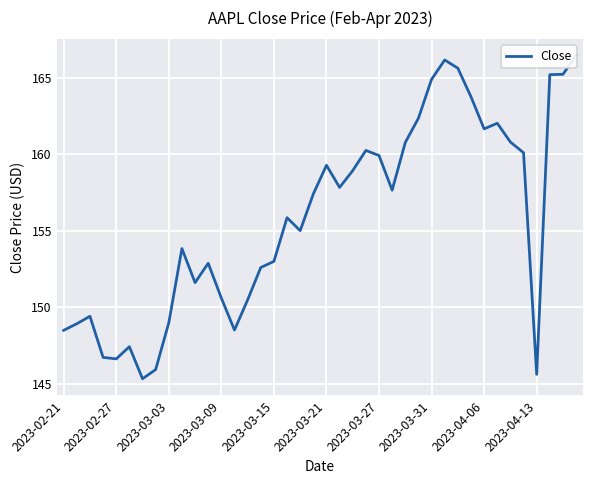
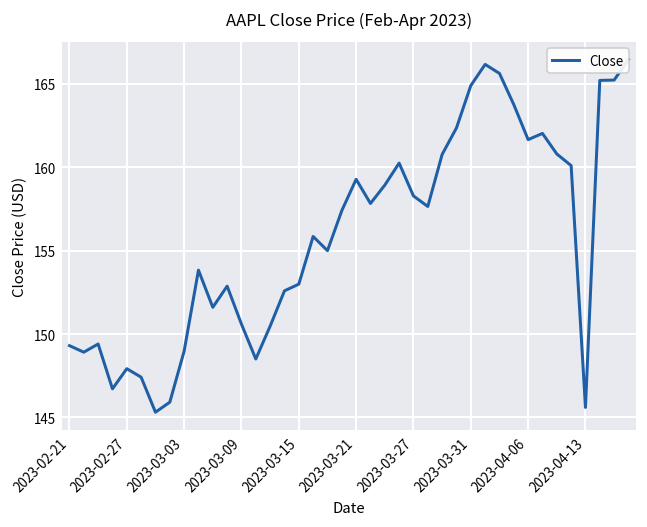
2023-02-21: 148.5 -> 149.3
2023-02-27: 146.6 -> 147.9
2023-03-27: 159.9 -> 158.3
